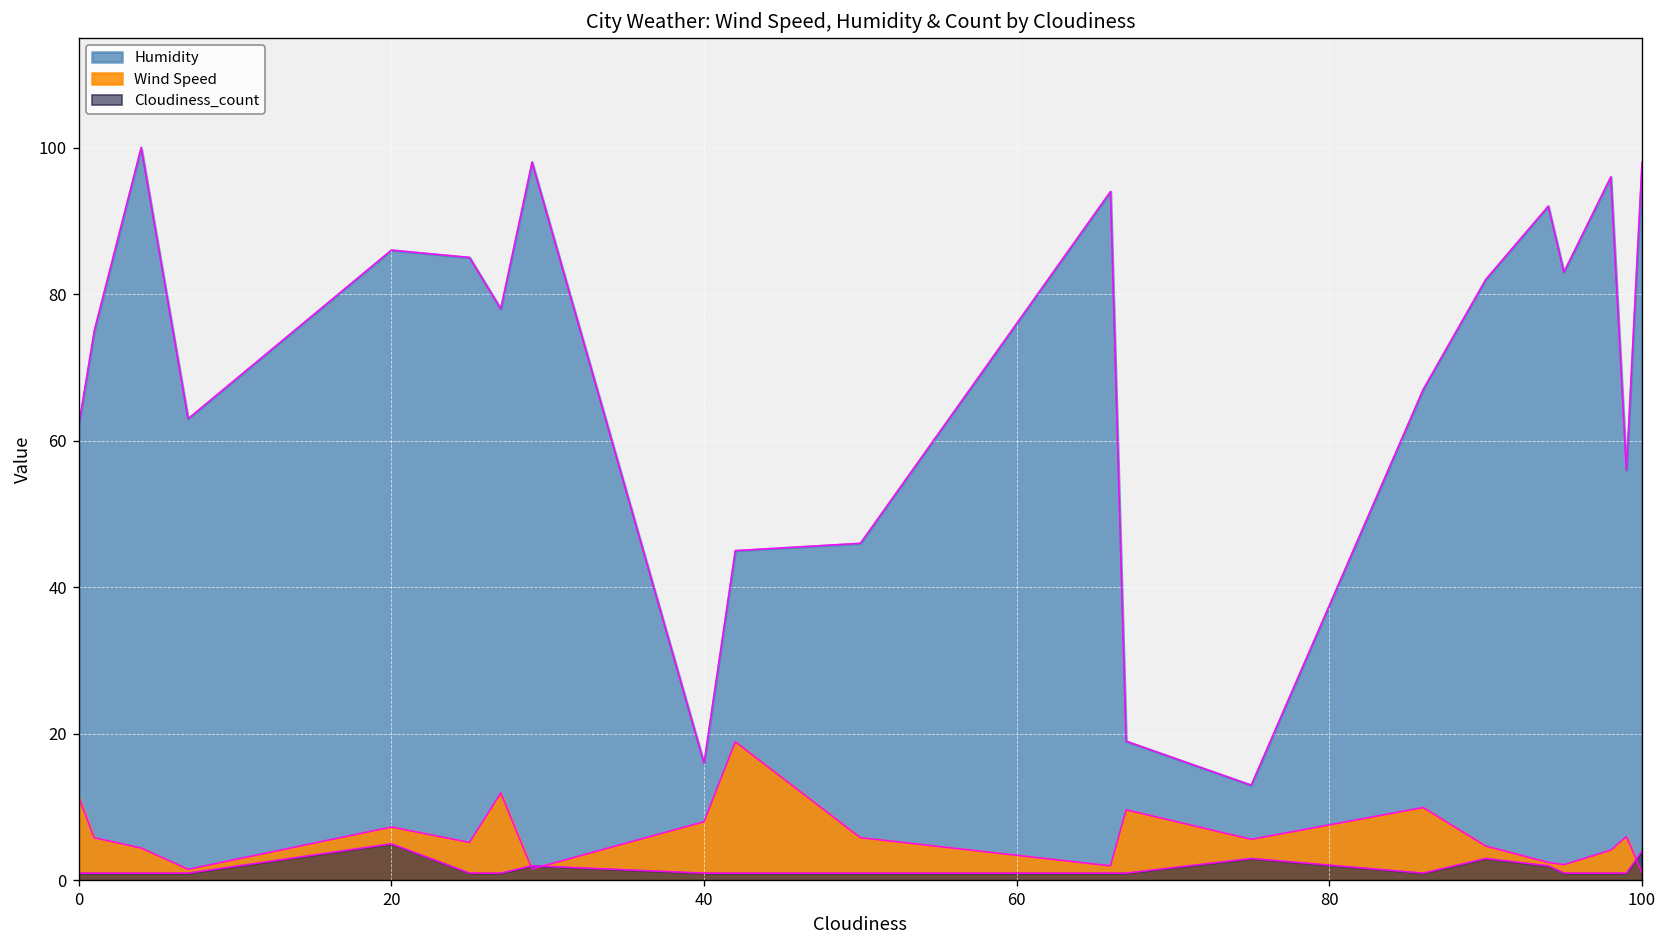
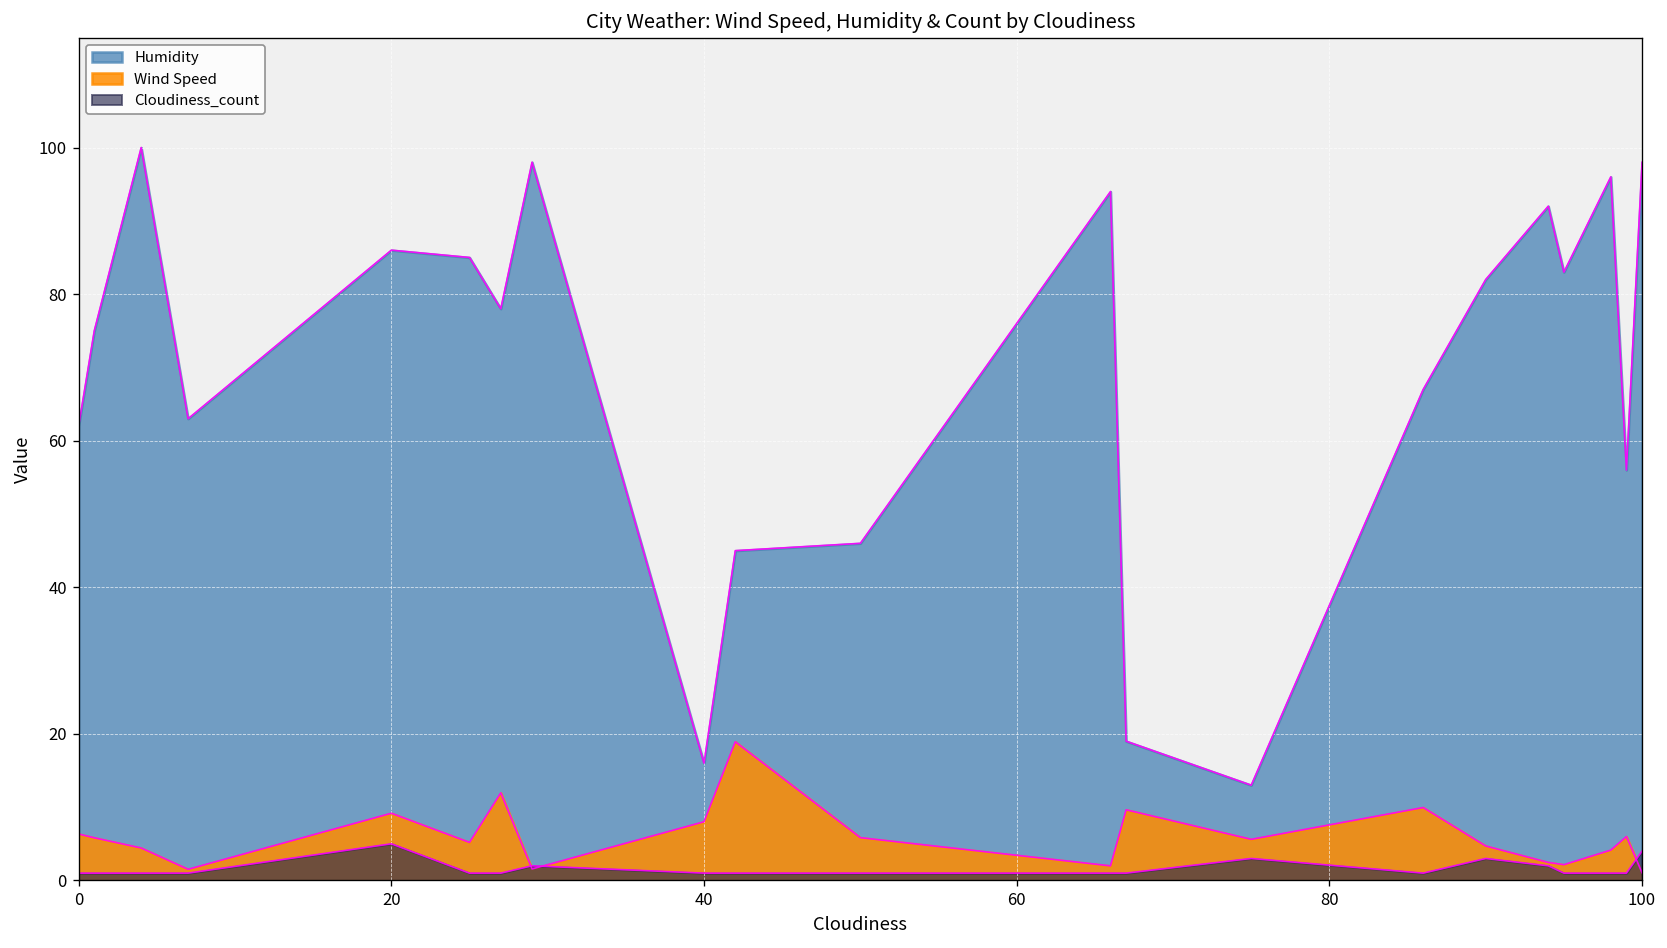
Wind Speed, 0: 11 -> 6
Wind Speed, 20: 7 -> 9
